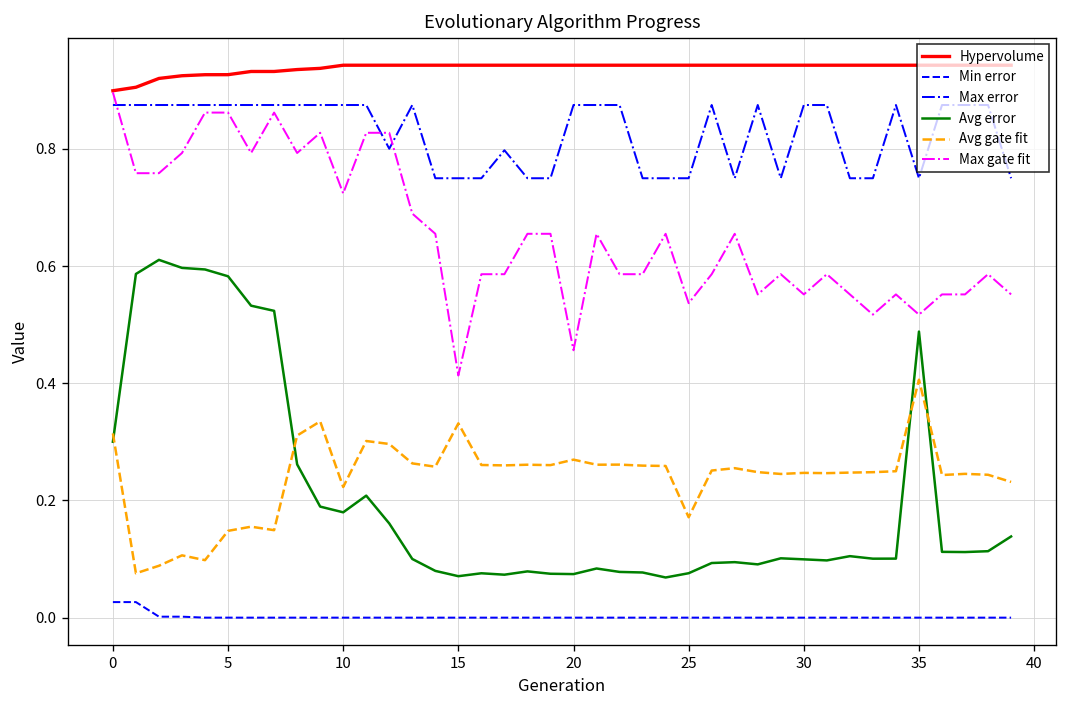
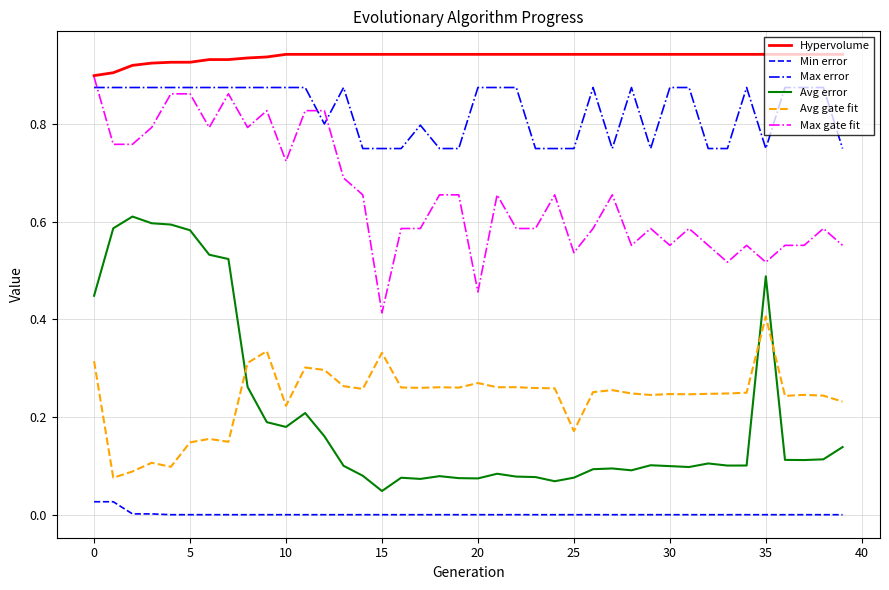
Avg error, 0: 0.30 -> 0.45
Avg error, 15: 0.07 -> 0.05
